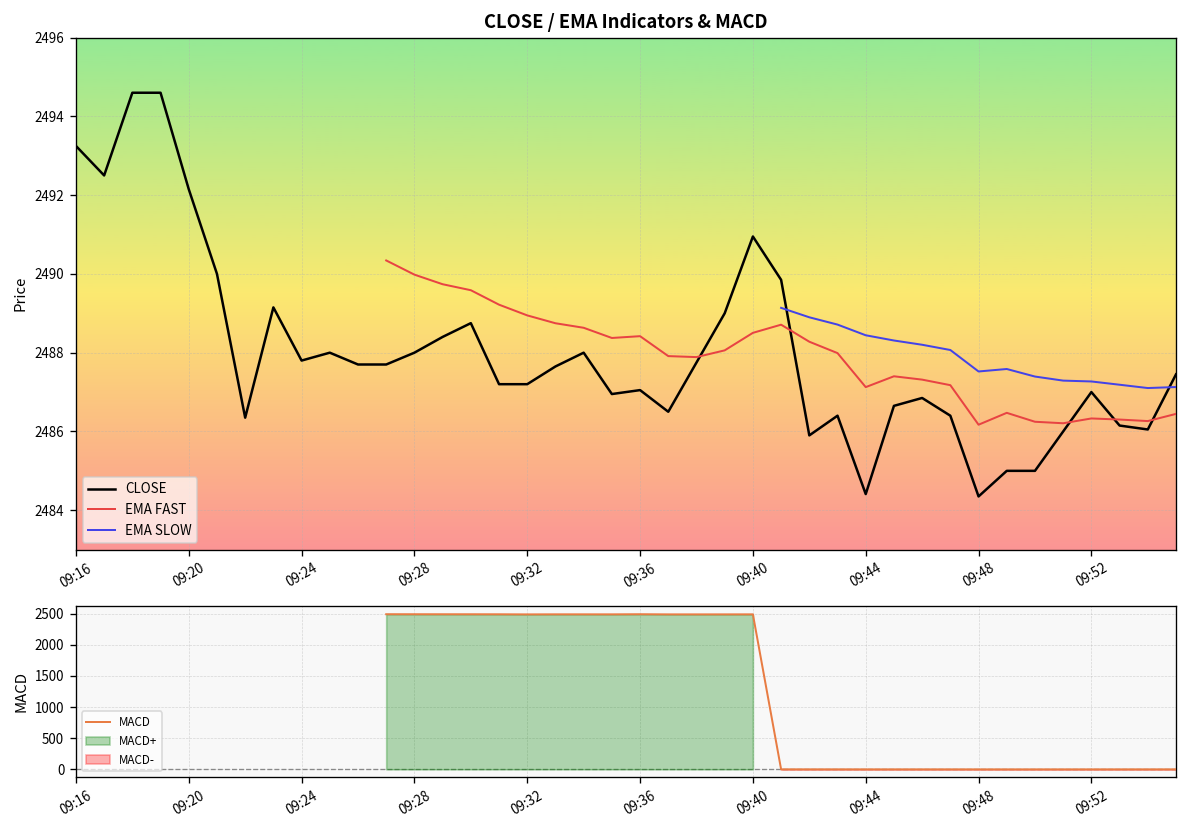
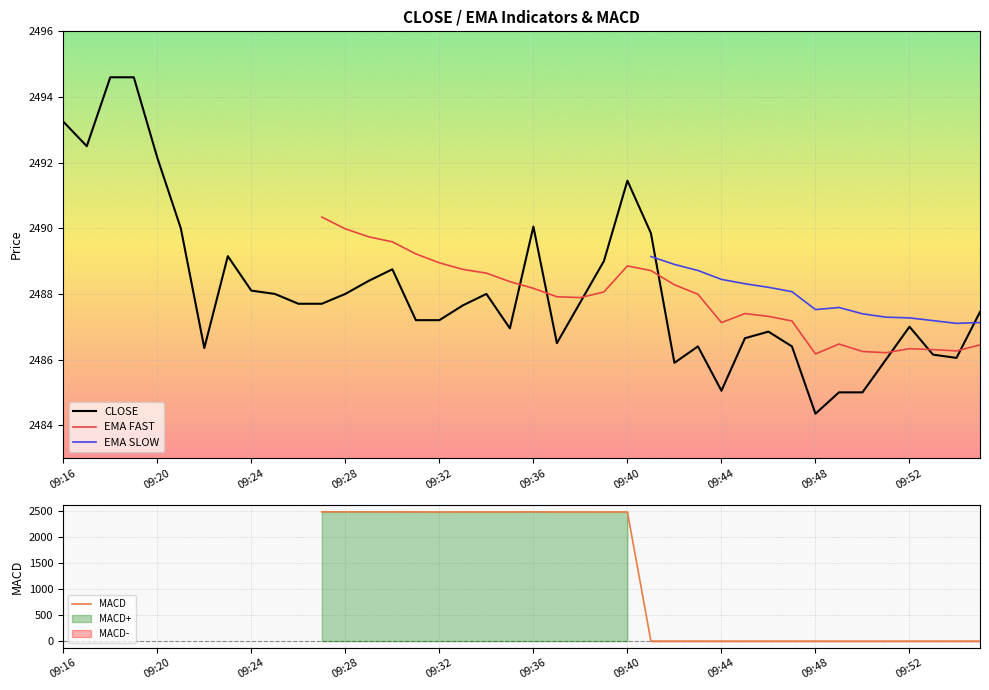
CLOSE / EMA Indicators & MACD, CLOSE, 09:24: 2487.8 -> 2488.1
CLOSE / EMA Indicators & MACD, CLOSE, 09:36: 2487.1 -> 2490.1
CLOSE / EMA Indicators & MACD, EMA FAST, 09:36: 2488.4 -> 2488.2
CLOSE / EMA Indicators & MACD, CLOSE, 09:40: 2491.0 -> 2491.5
CLOSE / EMA Indicators & MACD, EMA FAST, 09:40: 2488.5 -> 2488.9
CLOSE / EMA Indicators & MACD, CLOSE, 09:44: 2484.4 -> 2485.1
